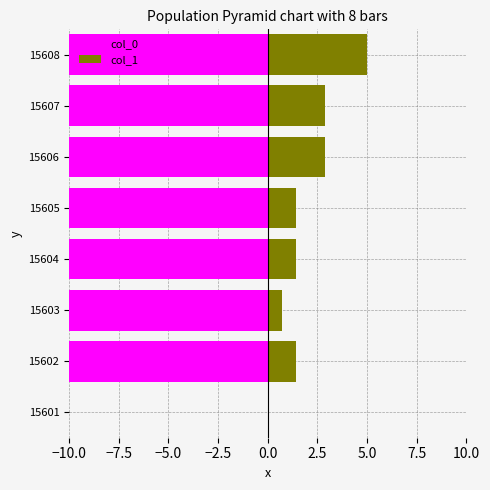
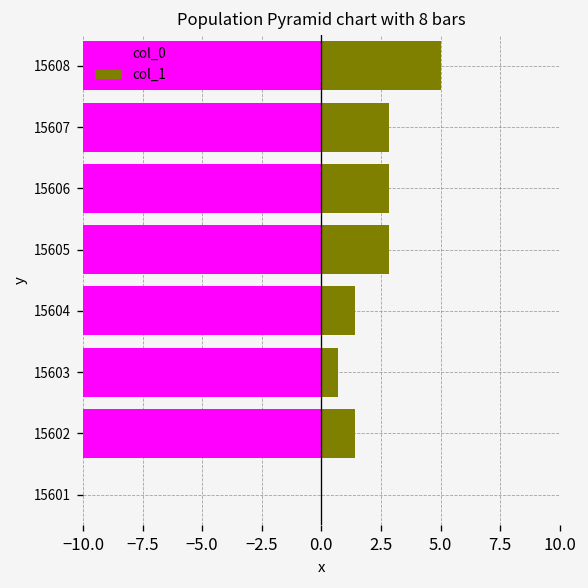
col_1, 15605: 1.4 -> 2.9
